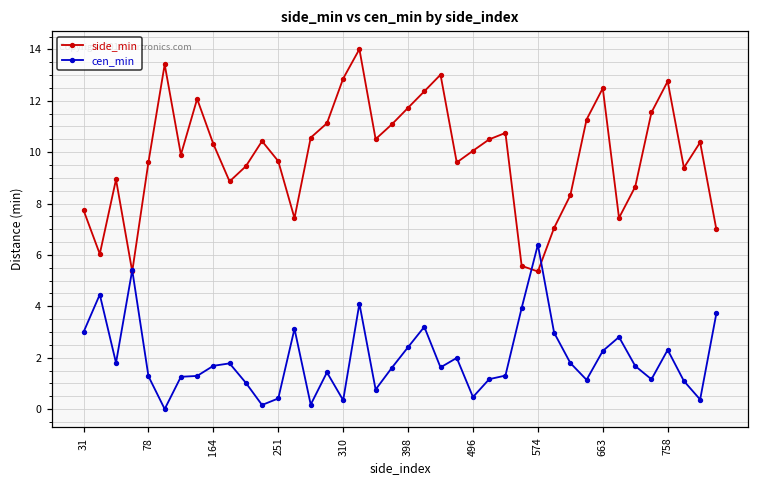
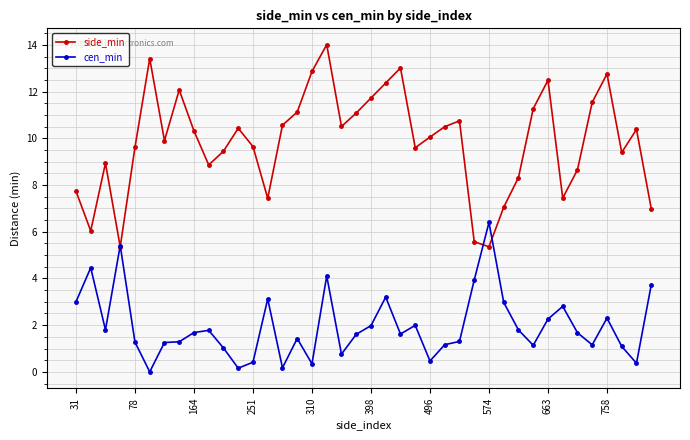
cen_min, 398: 2.4 -> 2.0
